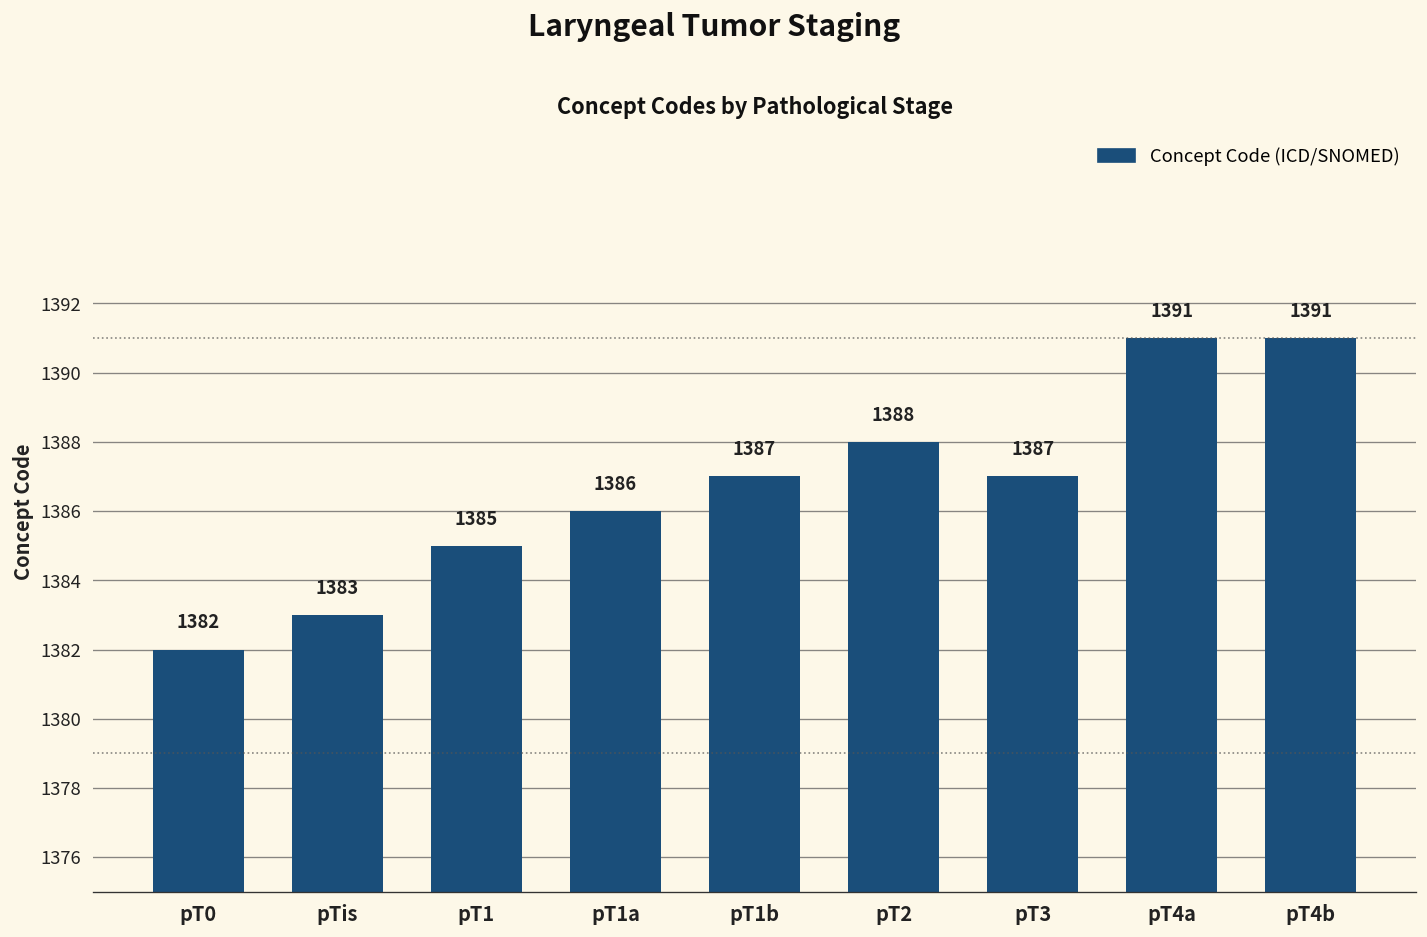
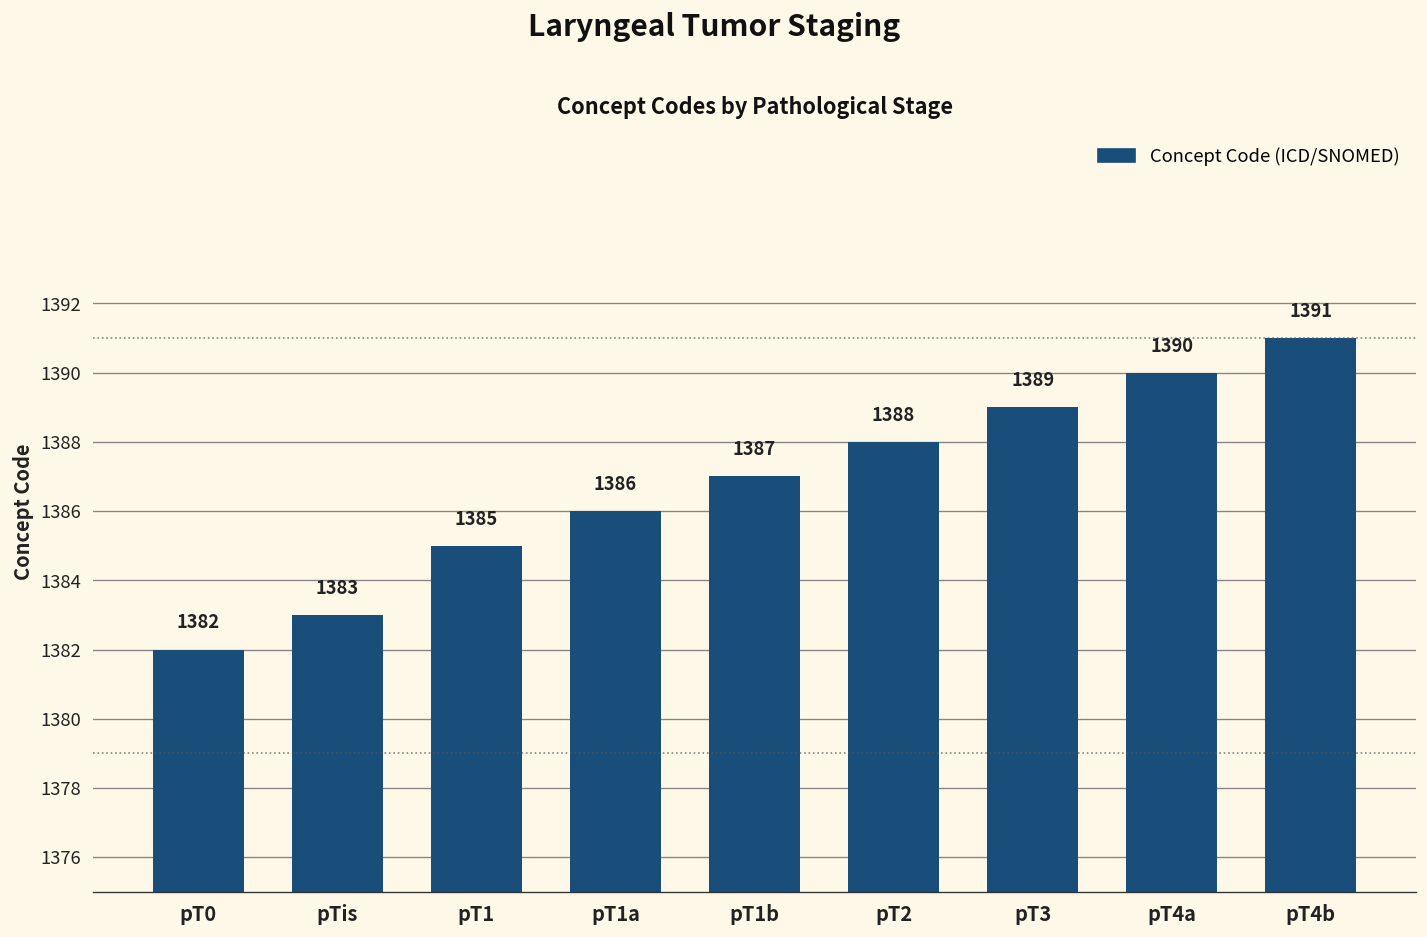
pT3: 1387 -> 1389
pT4a: 1391 -> 1390
